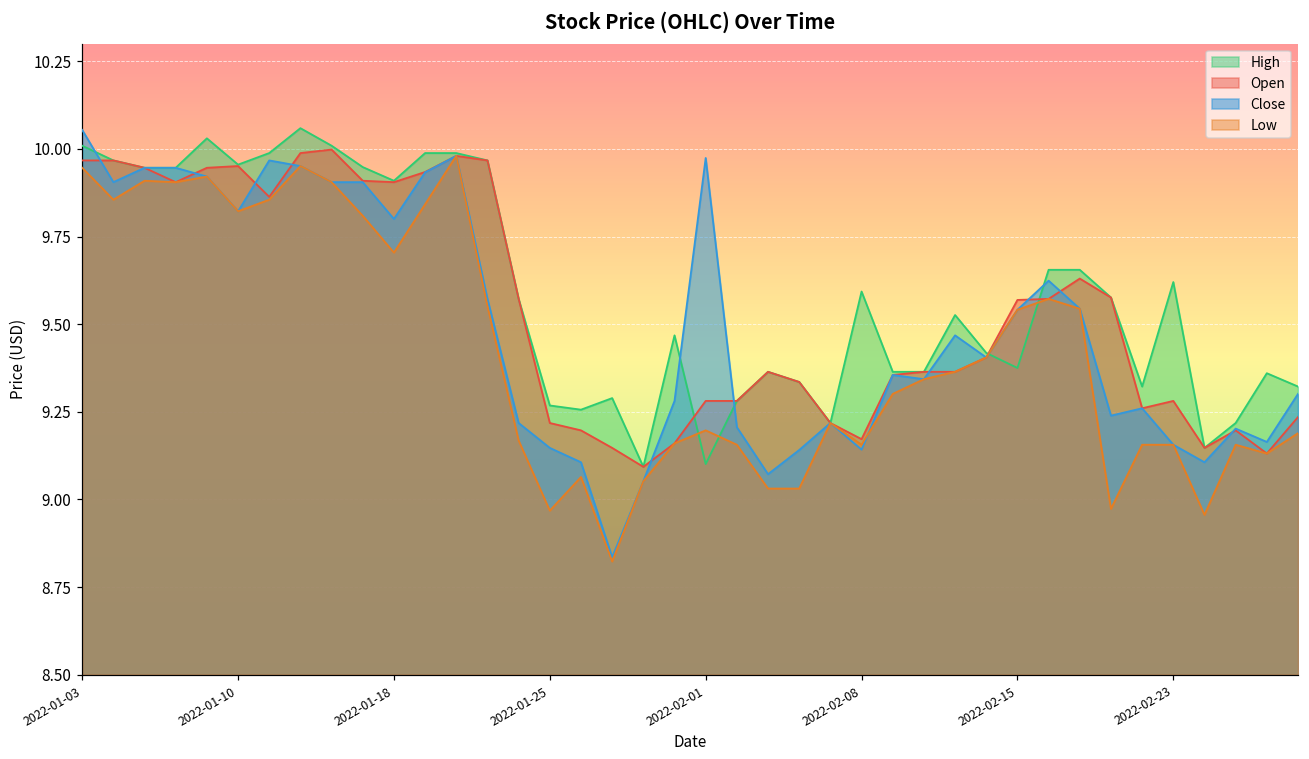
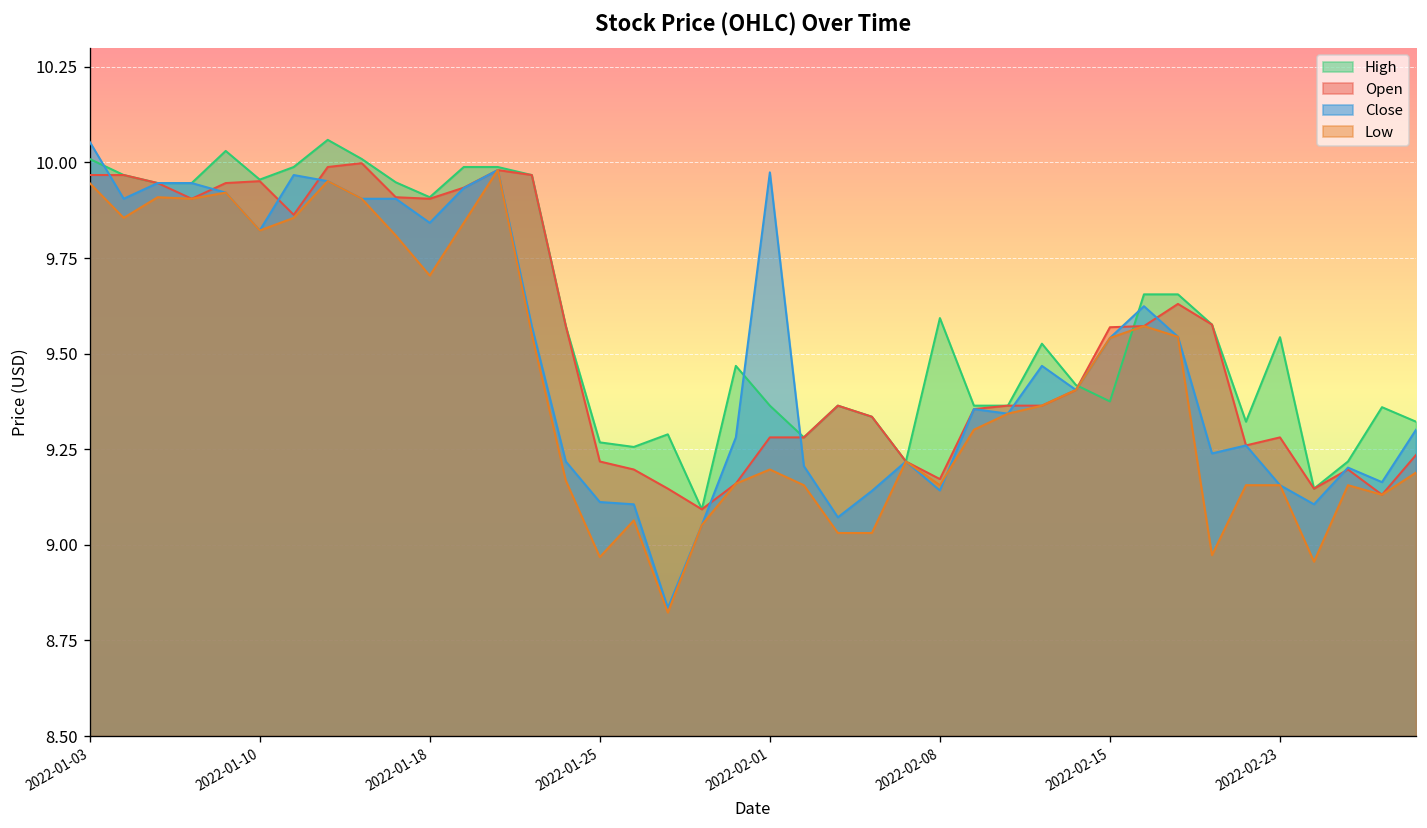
Close, 2022-01-18: 9.80 -> 9.84
Close, 2022-01-25: 9.15 -> 9.11
High, 2022-02-01: 9.10 -> 9.36
High, 2022-02-23: 9.62 -> 9.54
